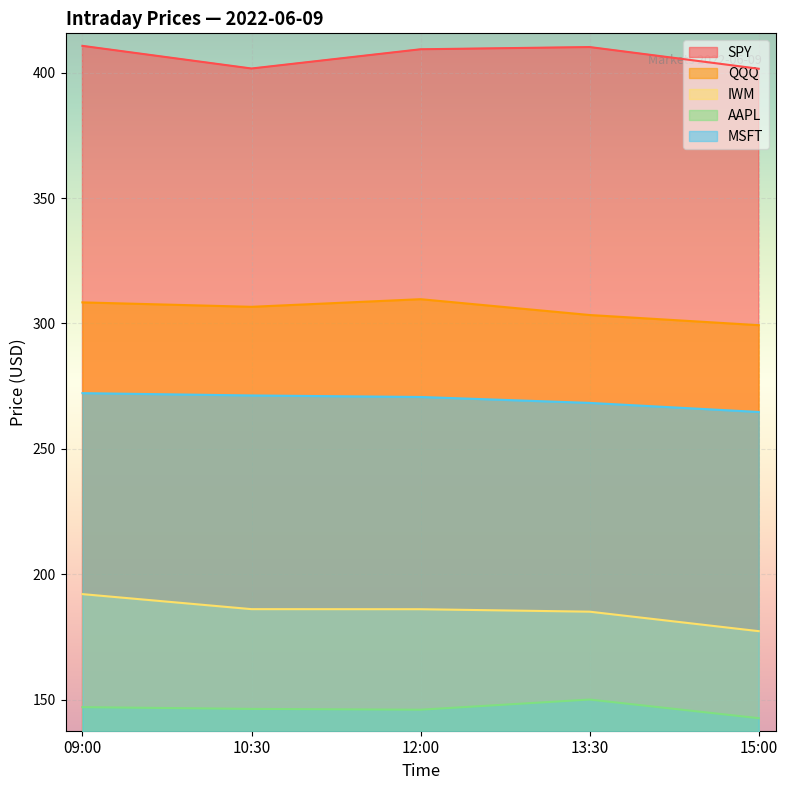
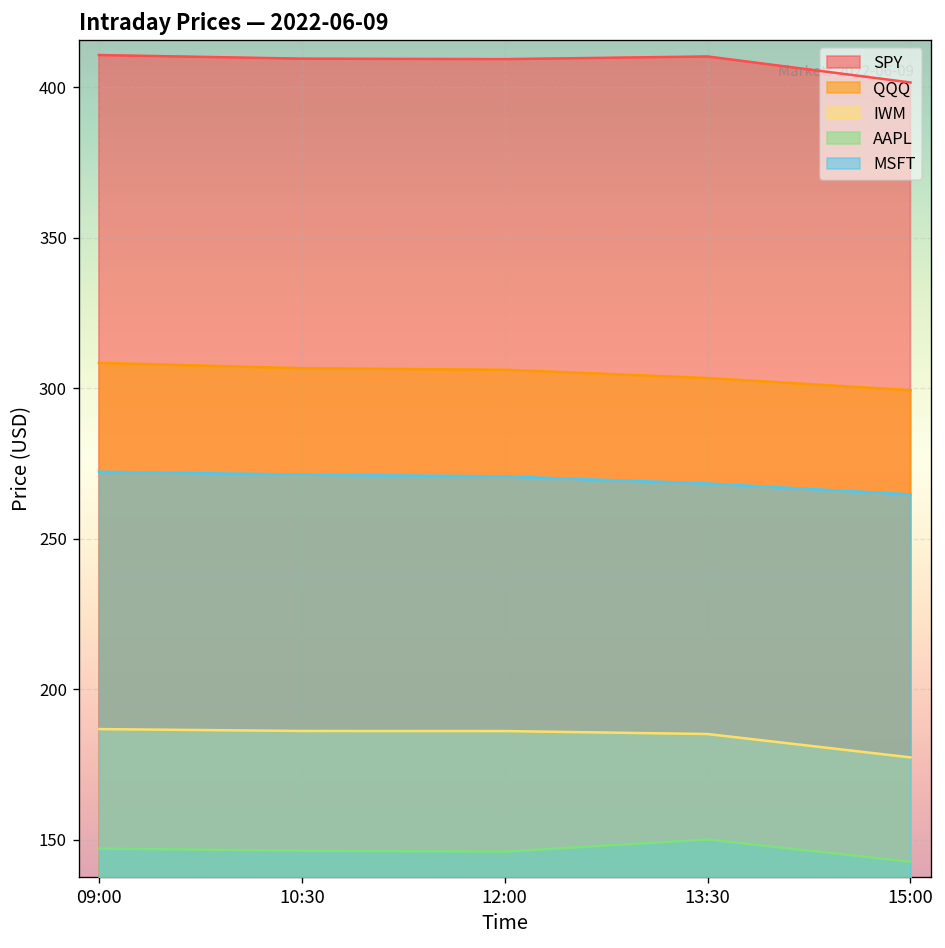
IWM, 09:00: 192 -> 187
SPY, 10:30: 402 -> 409
QQQ, 12:00: 310 -> 306
